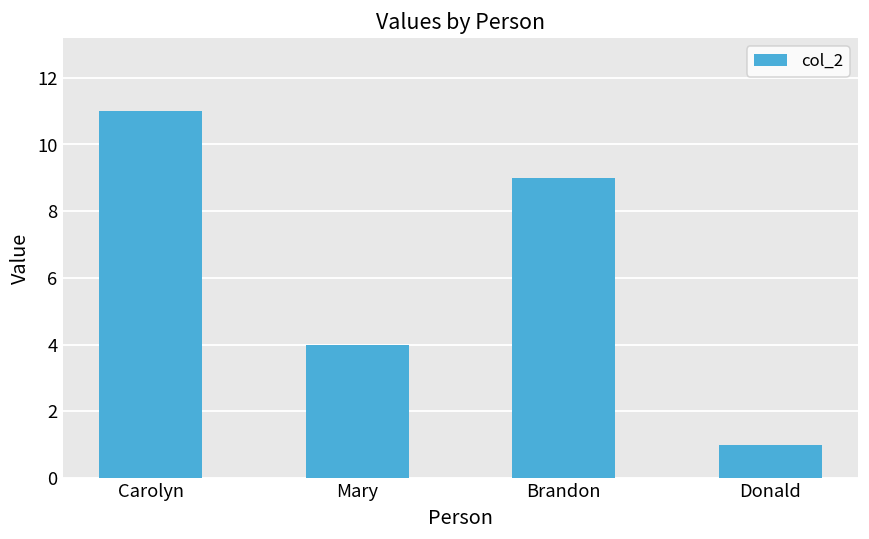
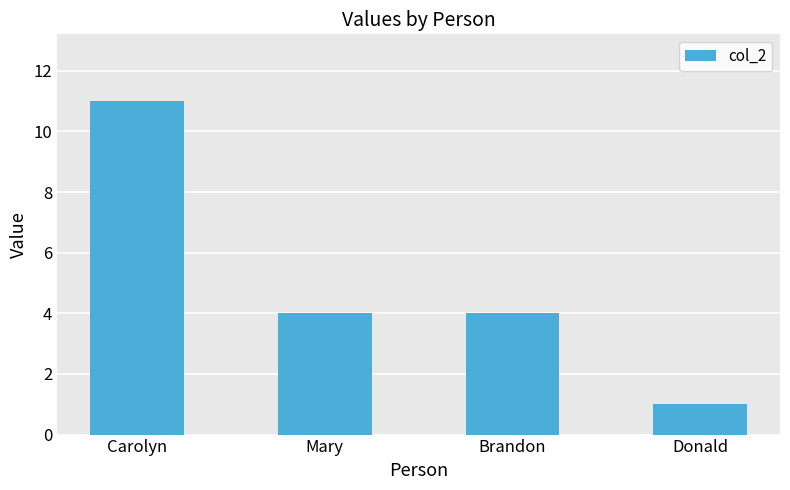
Brandon: 9 -> 4
